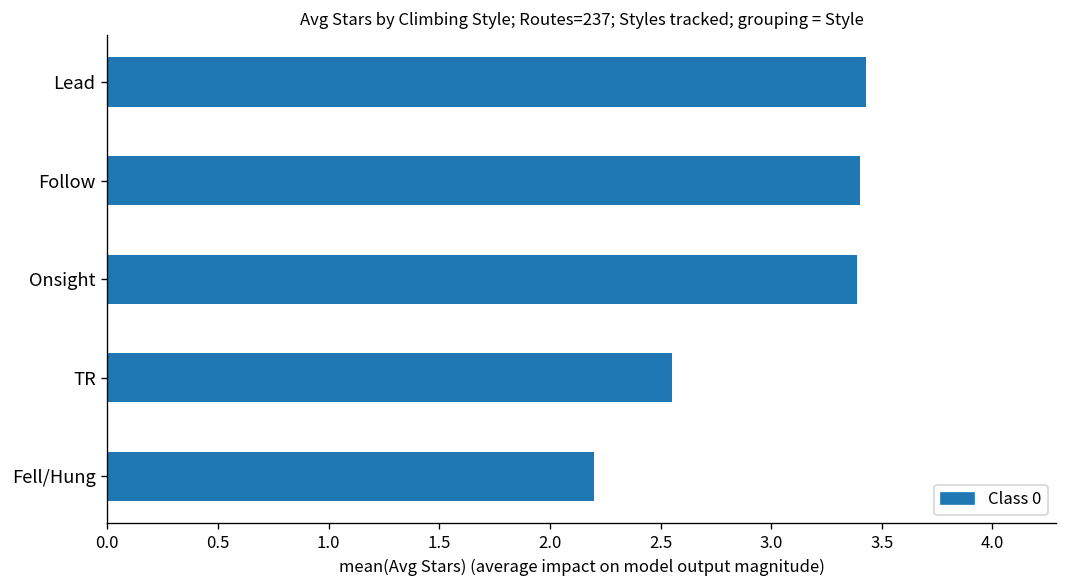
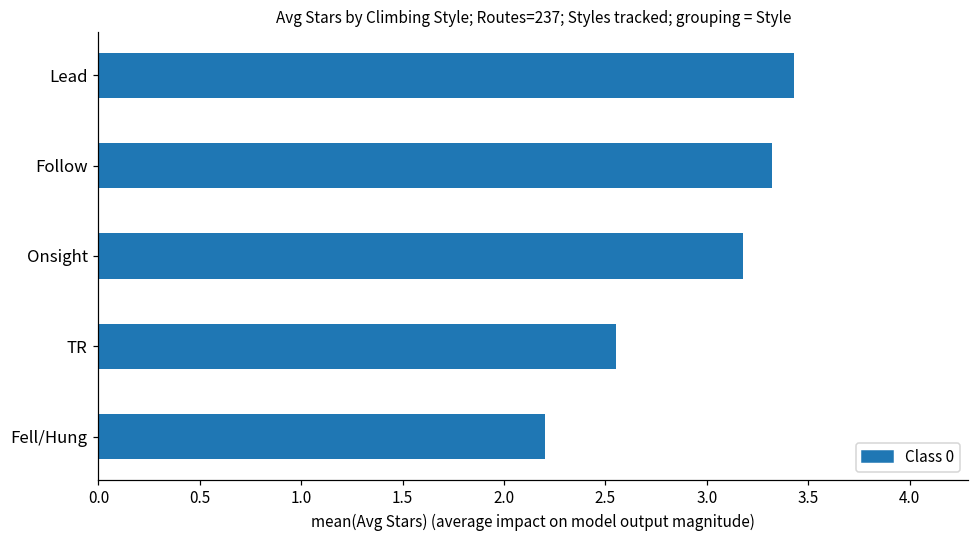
Follow: 3.40 -> 3.32
Onsight: 3.39 -> 3.18
